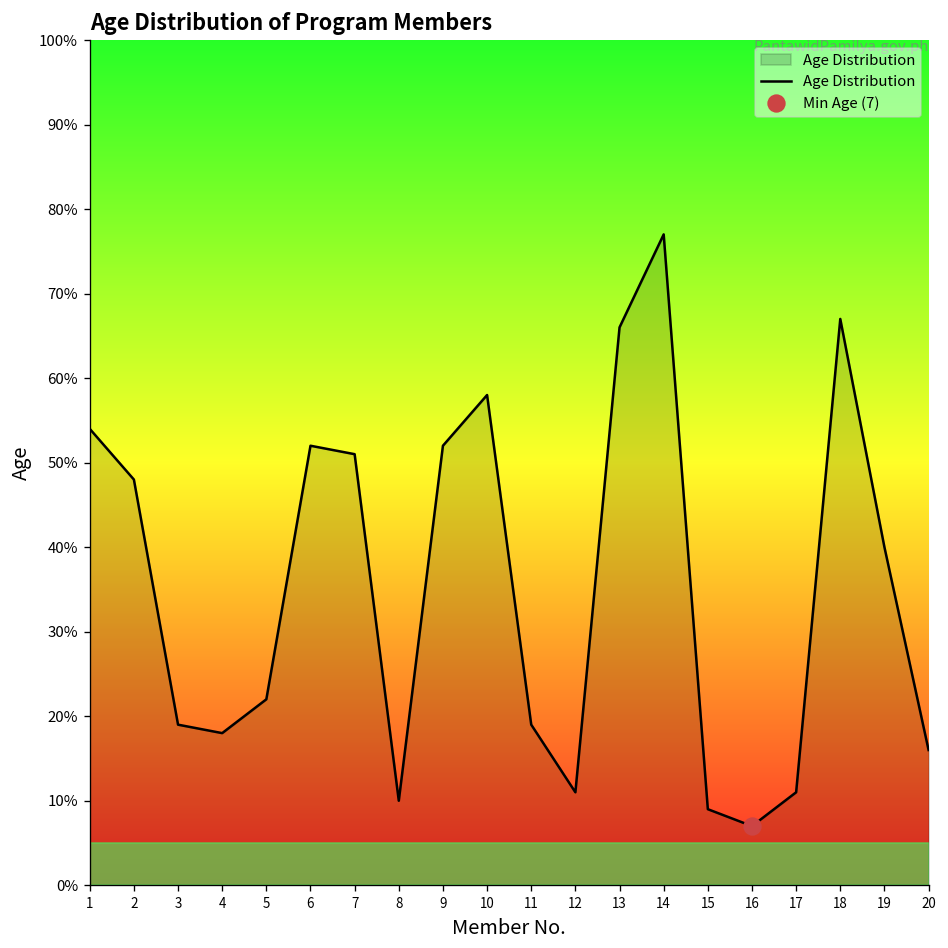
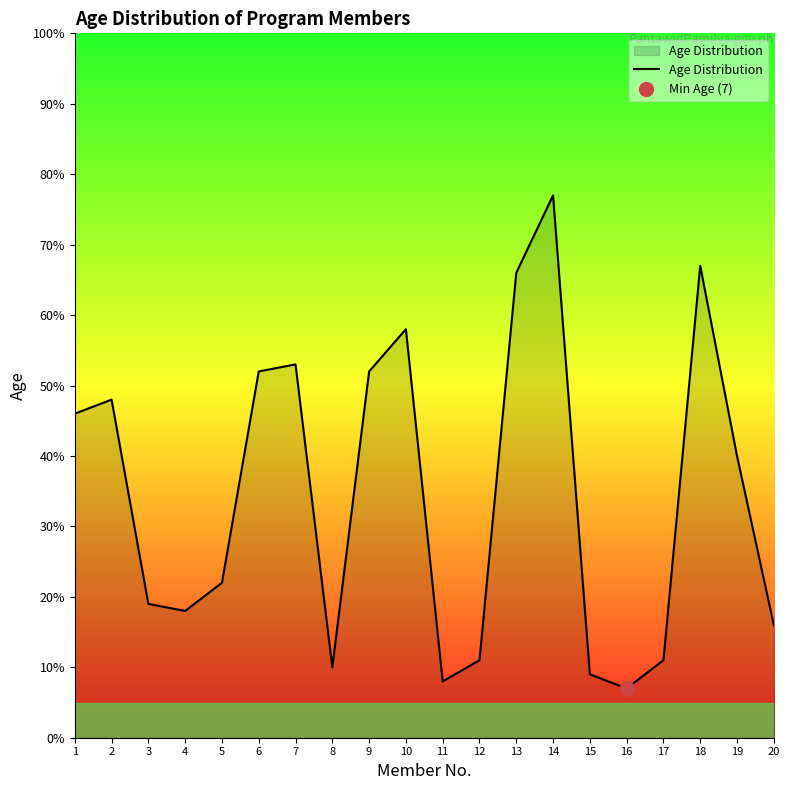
Age Distribution, 1: 54% -> 46%
Age Distribution, 7: 51% -> 53%
Age Distribution, 11: 19% -> 8%
